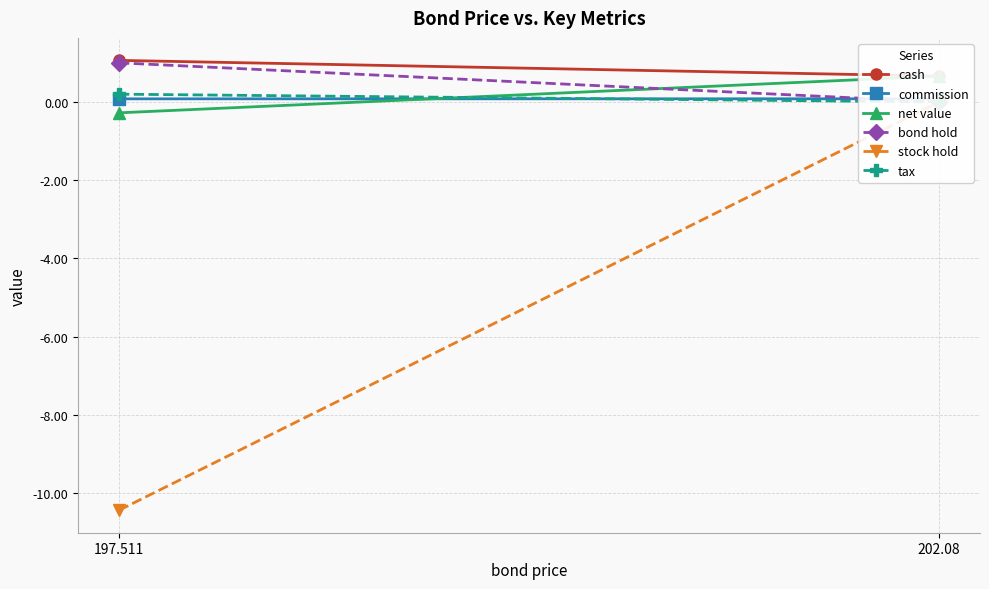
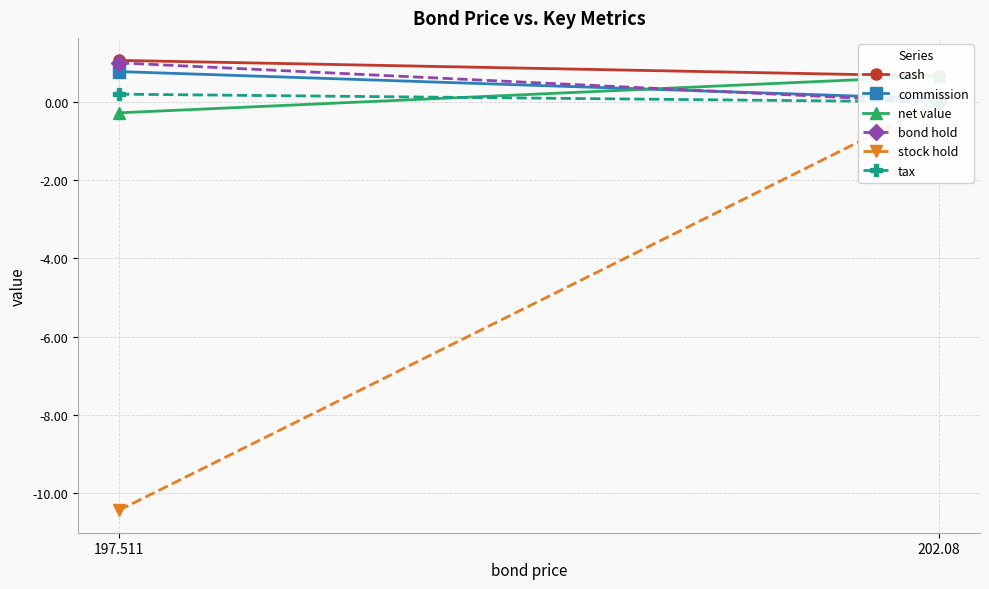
commission, 197.511: 0.1 -> 0.8
